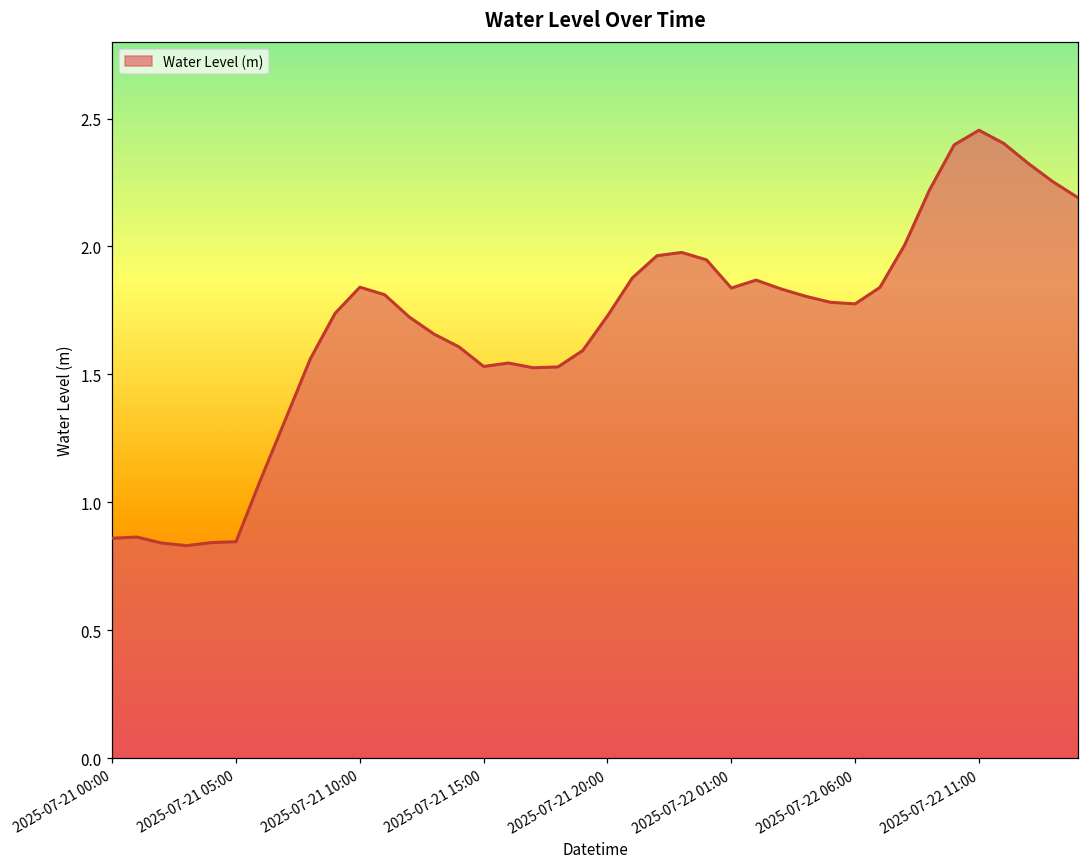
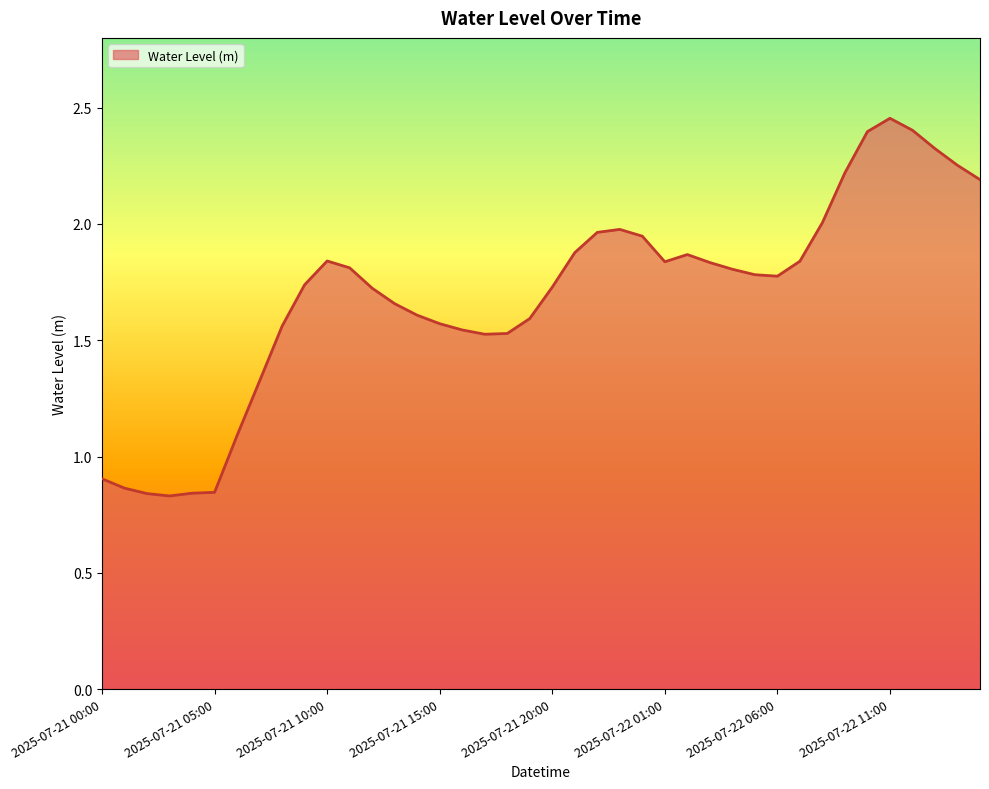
2025-07-21 00:00: 0.86 -> 0.90
2025-07-21 15:00: 1.53 -> 1.57
